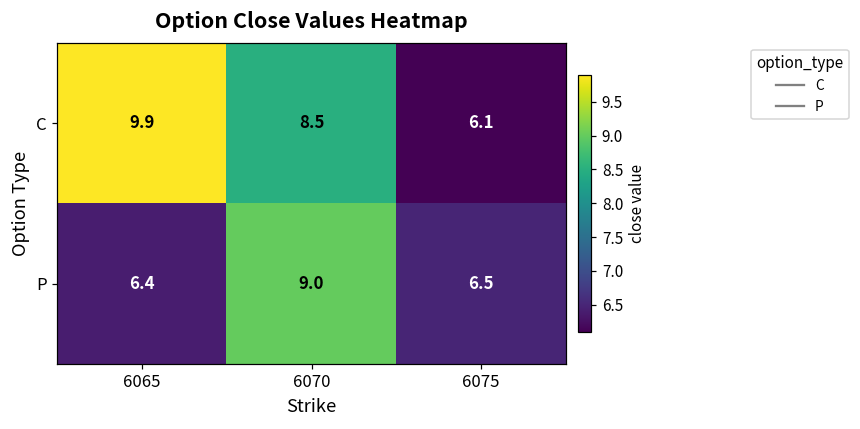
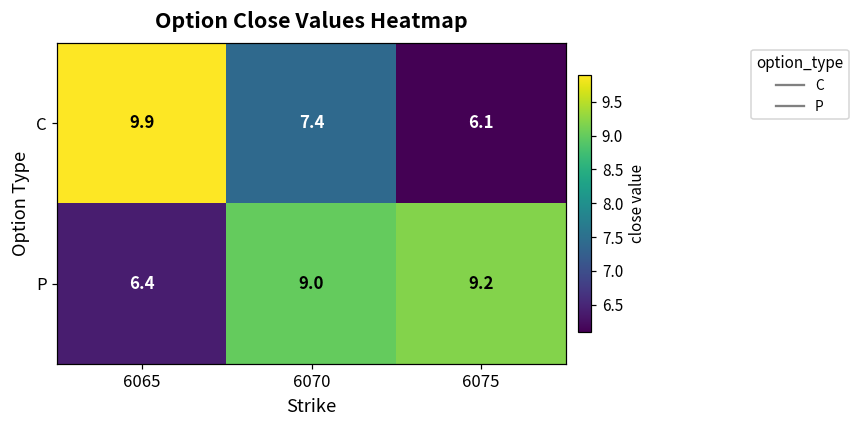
C, 6070: 8.5 -> 7.4
P, 6075: 6.5 -> 9.2
